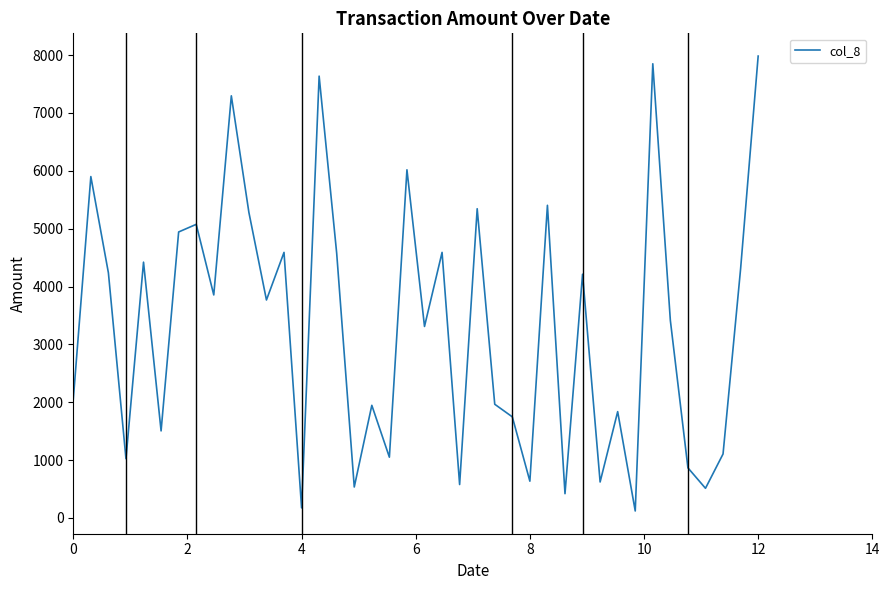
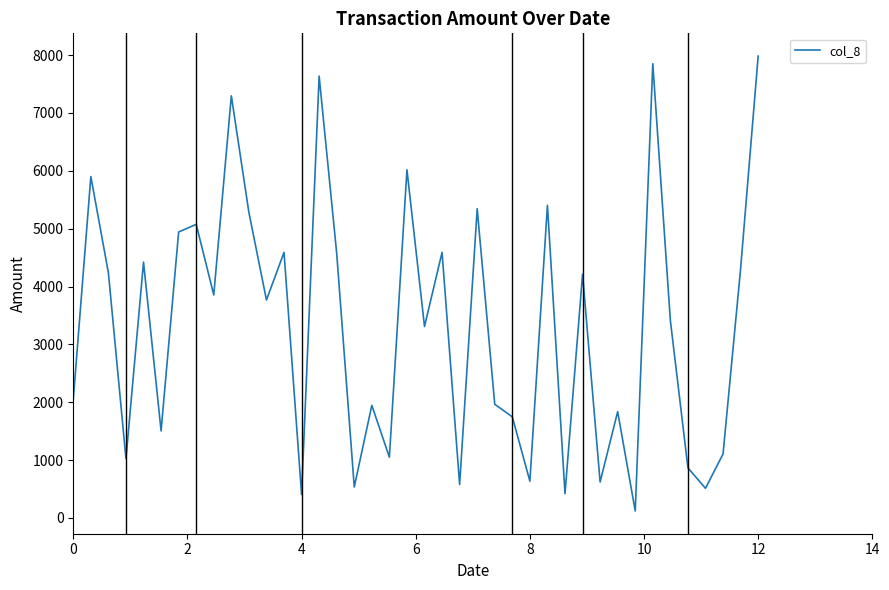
4: 200 -> 400
